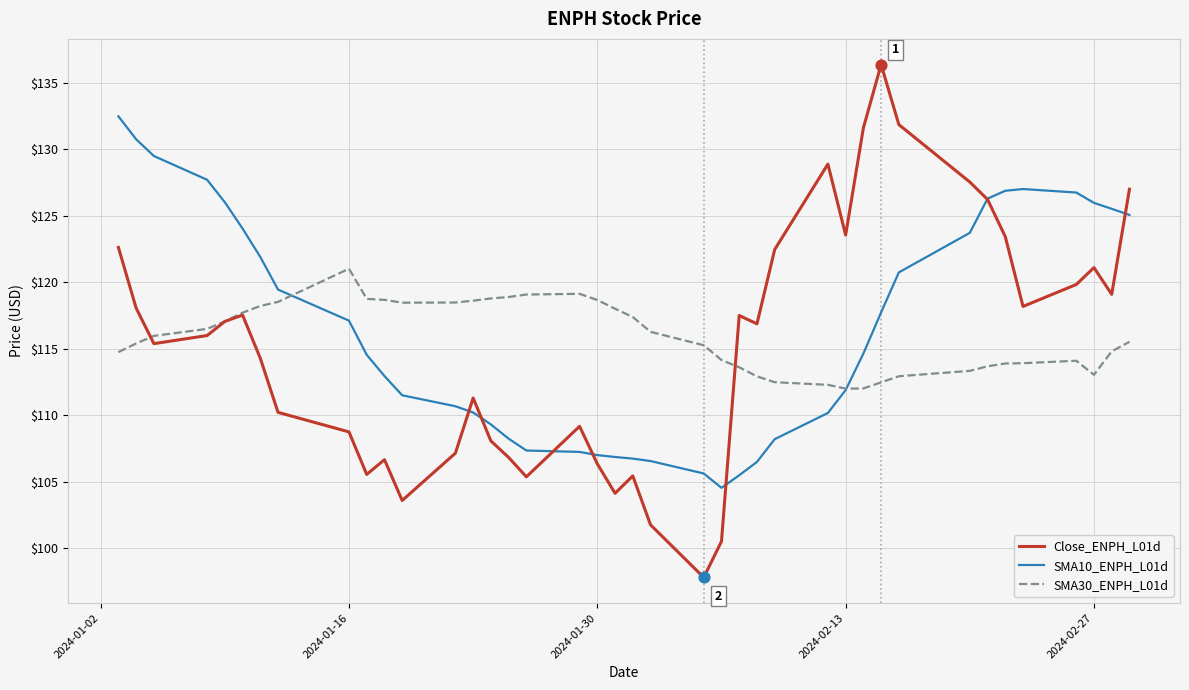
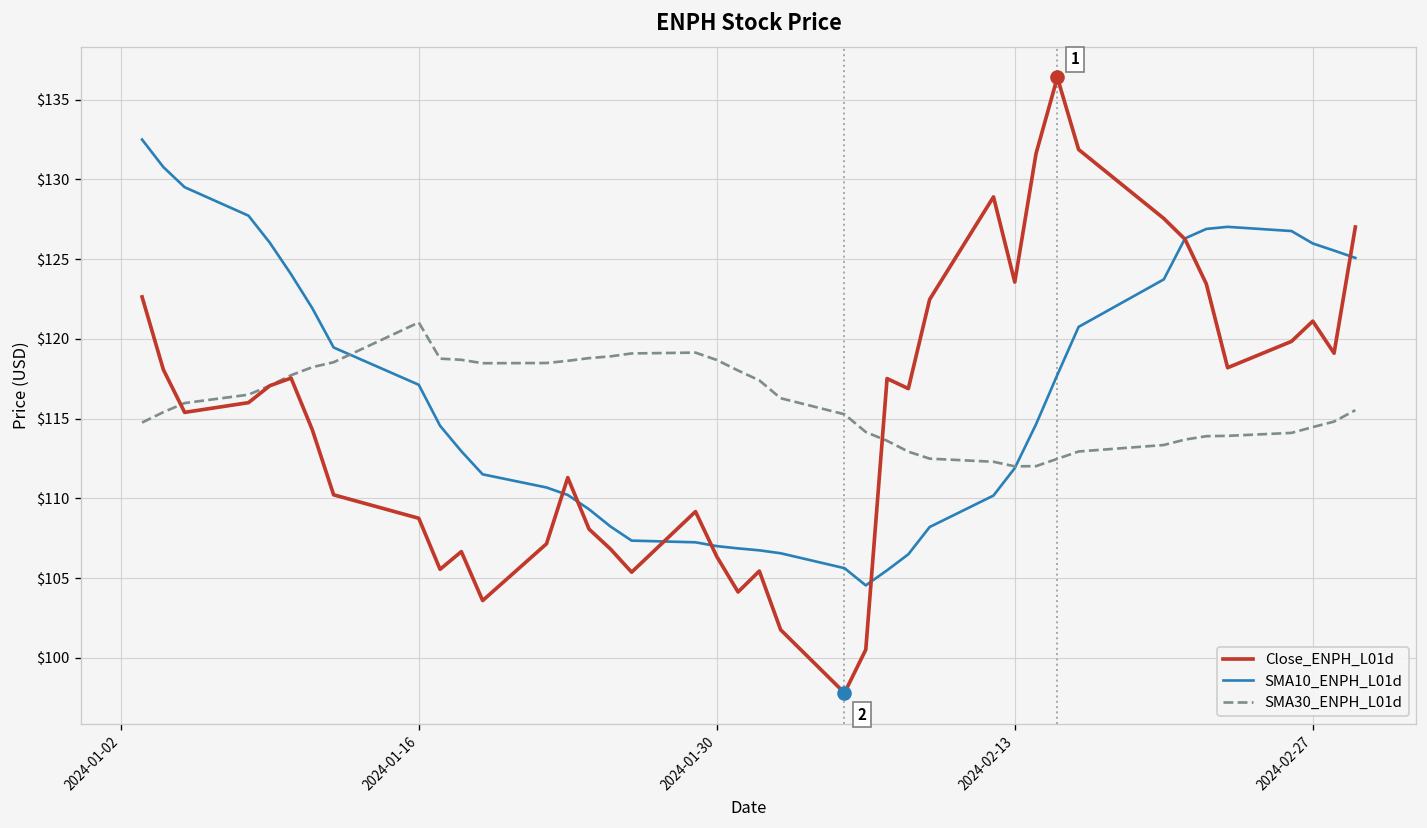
SMA30_ENPH_L01d, 2024-02-27: $113.0 -> $114.5
